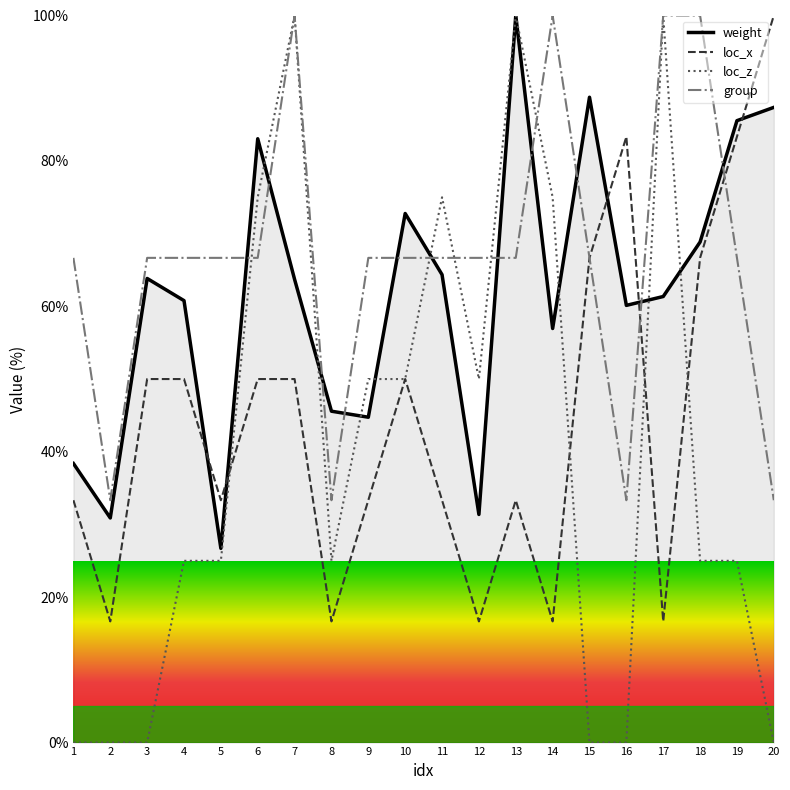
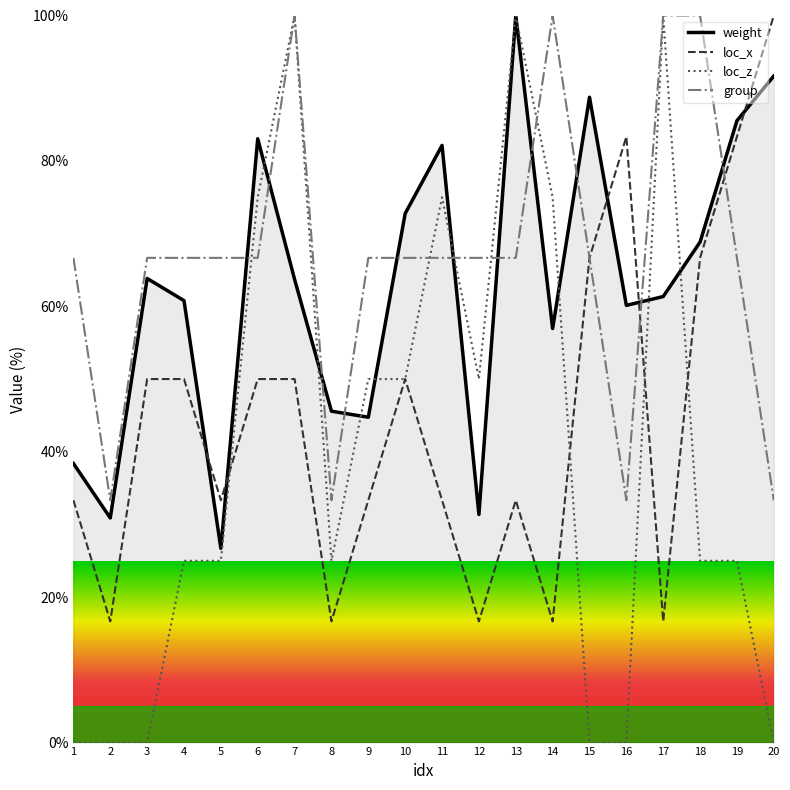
weight, 11: 64% -> 82%
weight, 20: 87% -> 92%
